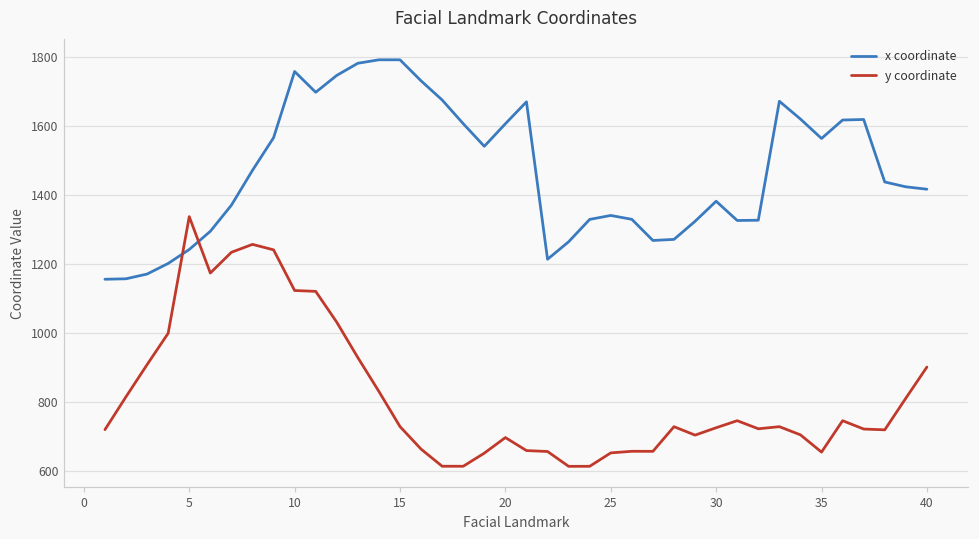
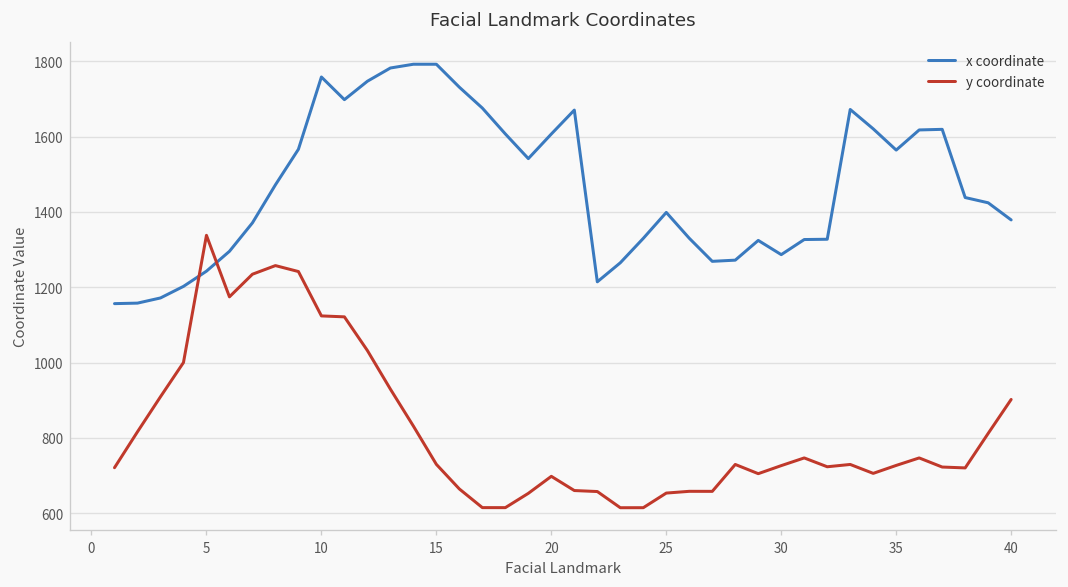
x coordinate, 25: 1340 -> 1400
x coordinate, 30: 1380 -> 1290
y coordinate, 35: 660 -> 730
x coordinate, 40: 1420 -> 1380
